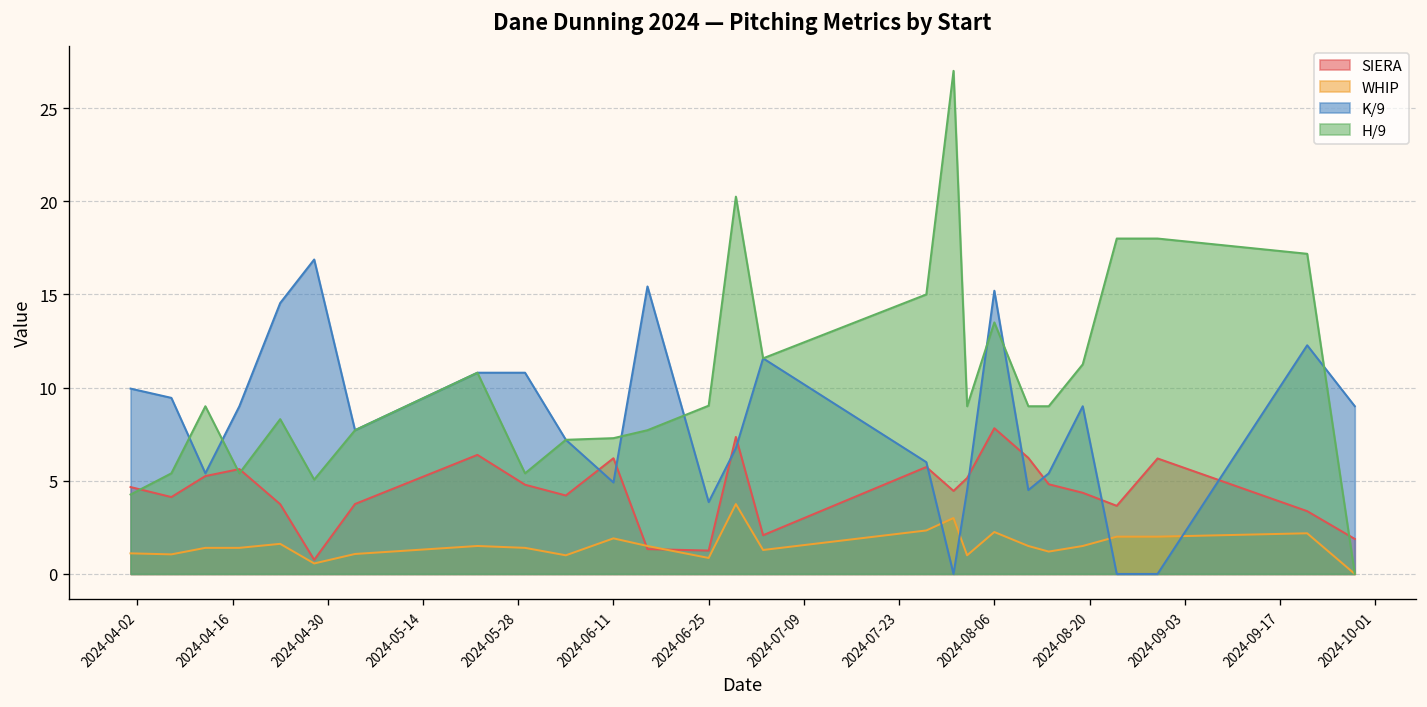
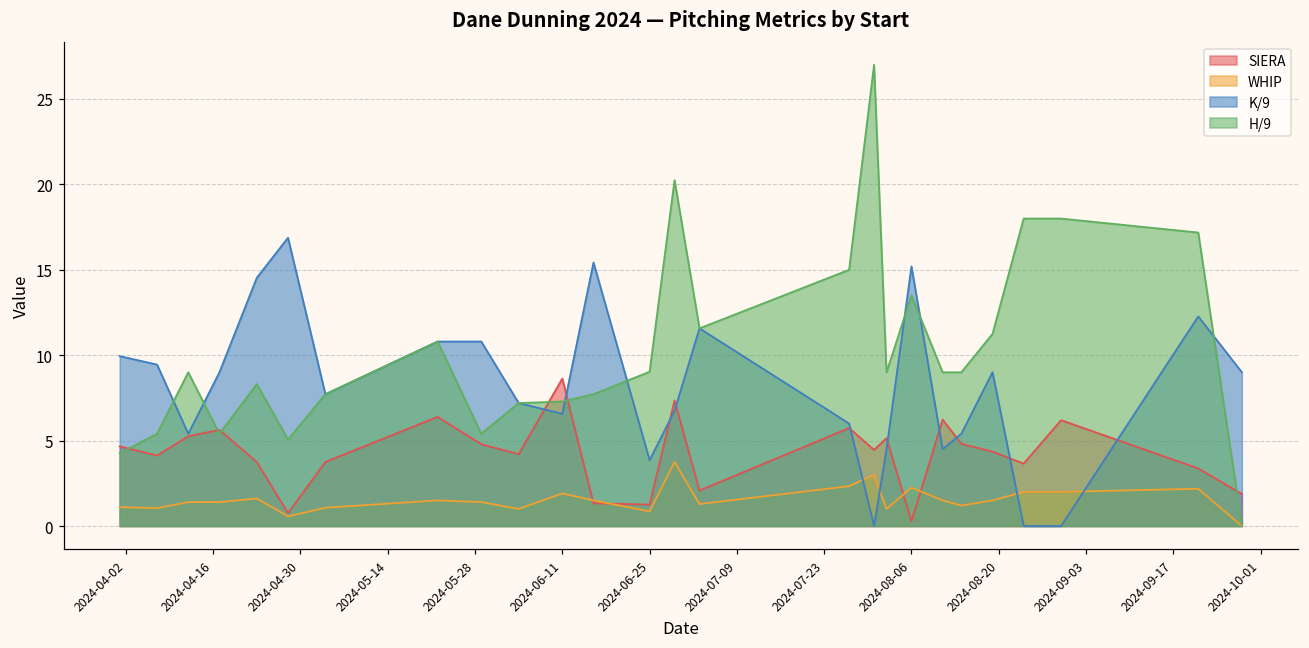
SIERA, 2024-06-11: 6.2 -> 8.6
K/9, 2024-06-11: 4.9 -> 6.6
SIERA, 2024-08-06: 7.8 -> 0.3
